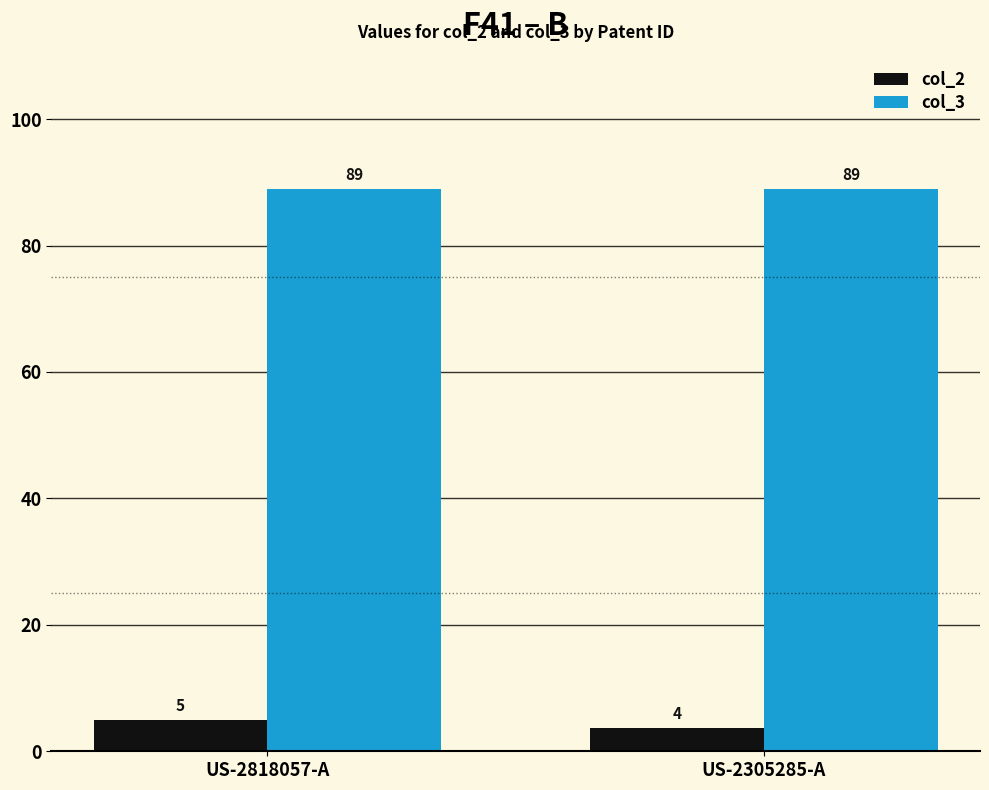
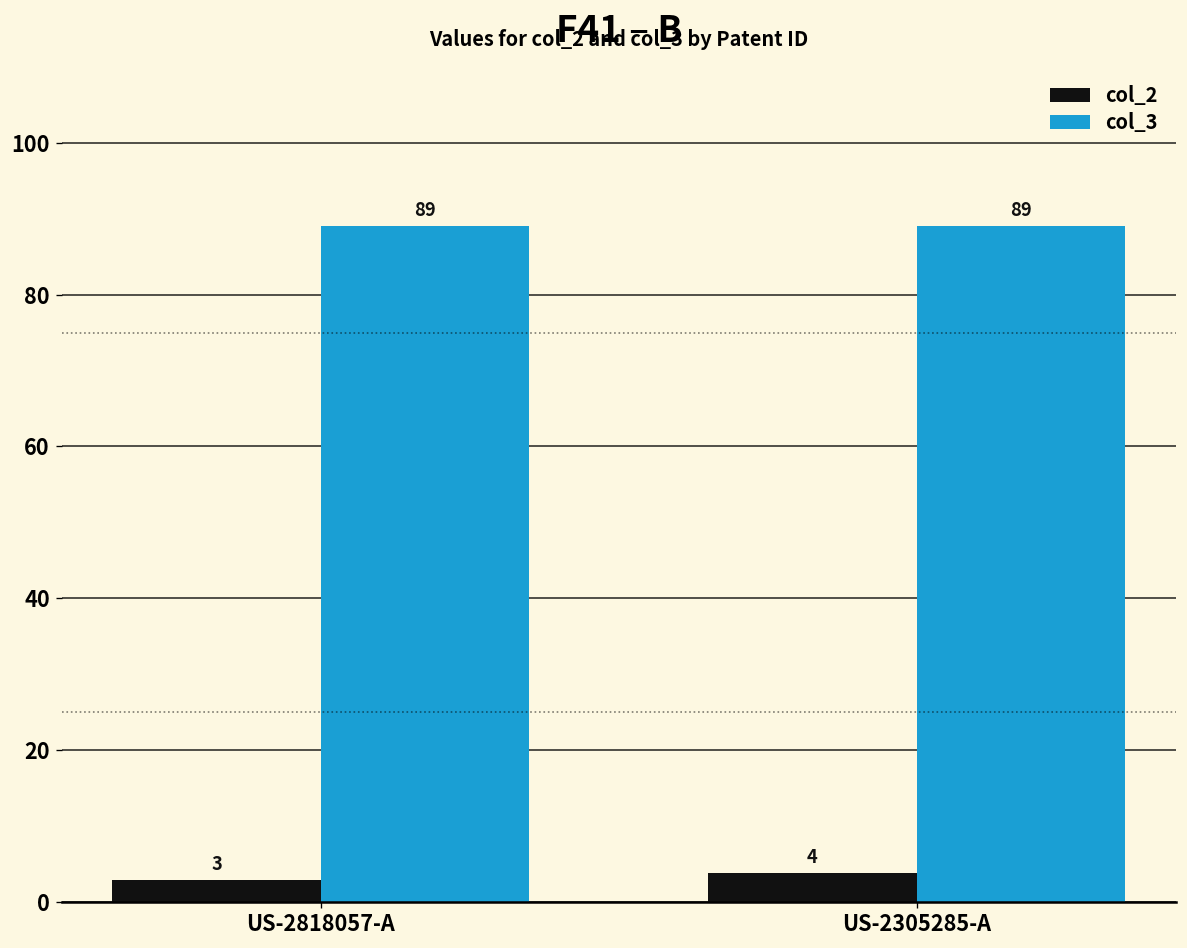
col_2, US-2818057-A: 5 -> 3
